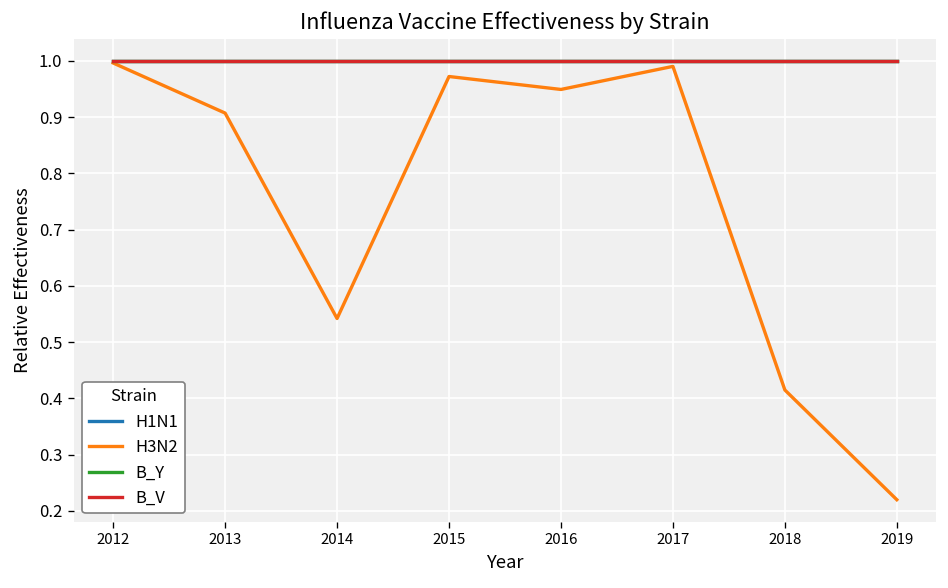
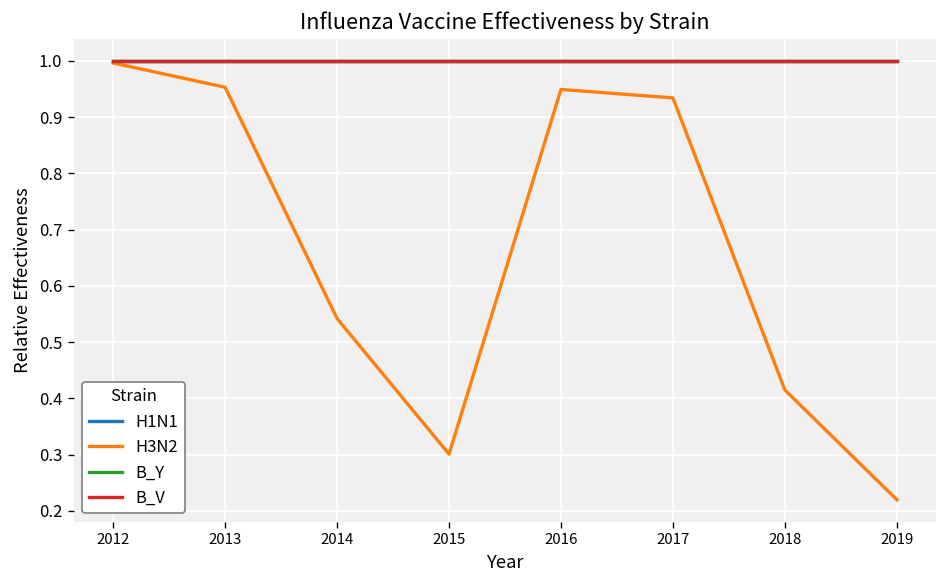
H3N2, 2013: 0.91 -> 0.95
H3N2, 2015: 0.97 -> 0.30
H3N2, 2017: 0.99 -> 0.93
